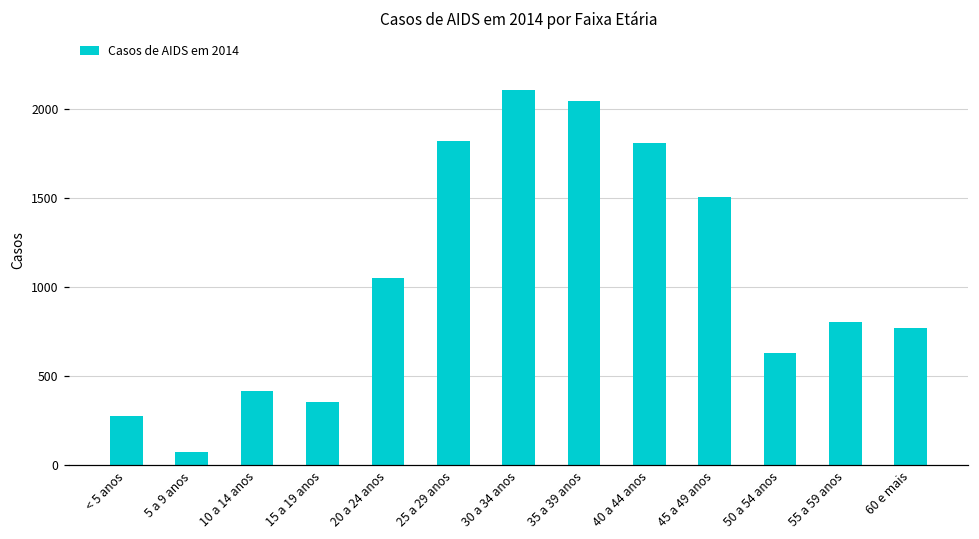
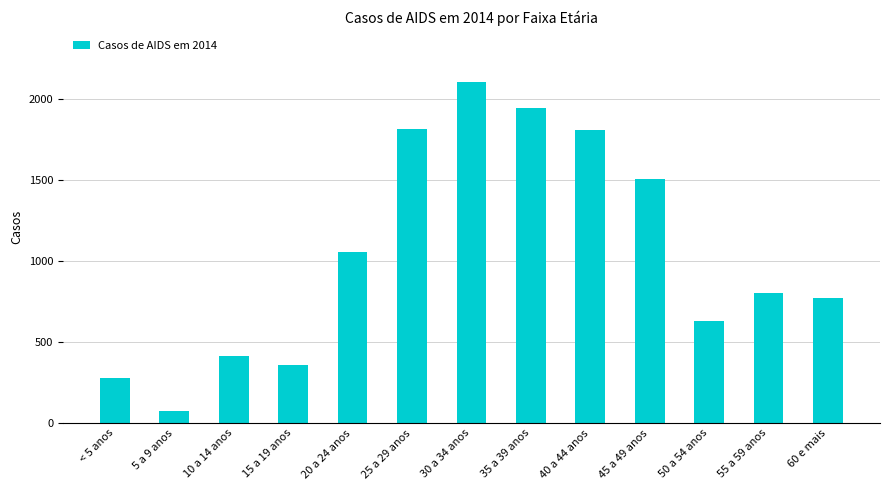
35 a 39 anos: 2040 -> 1950
